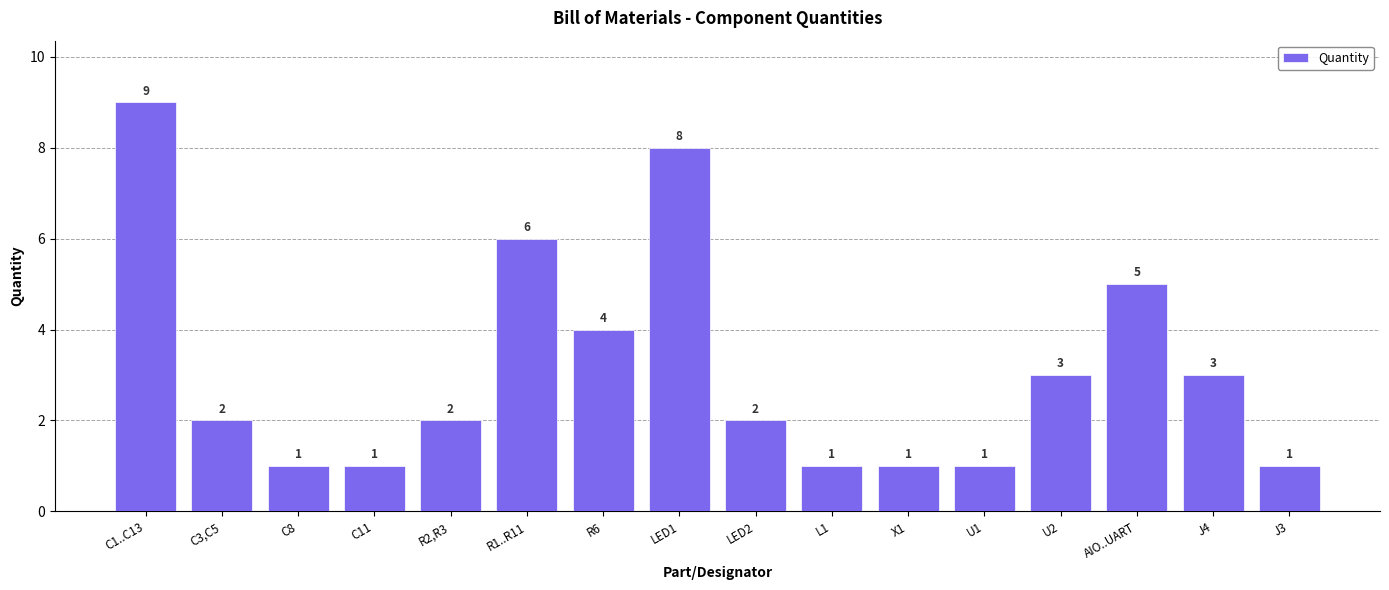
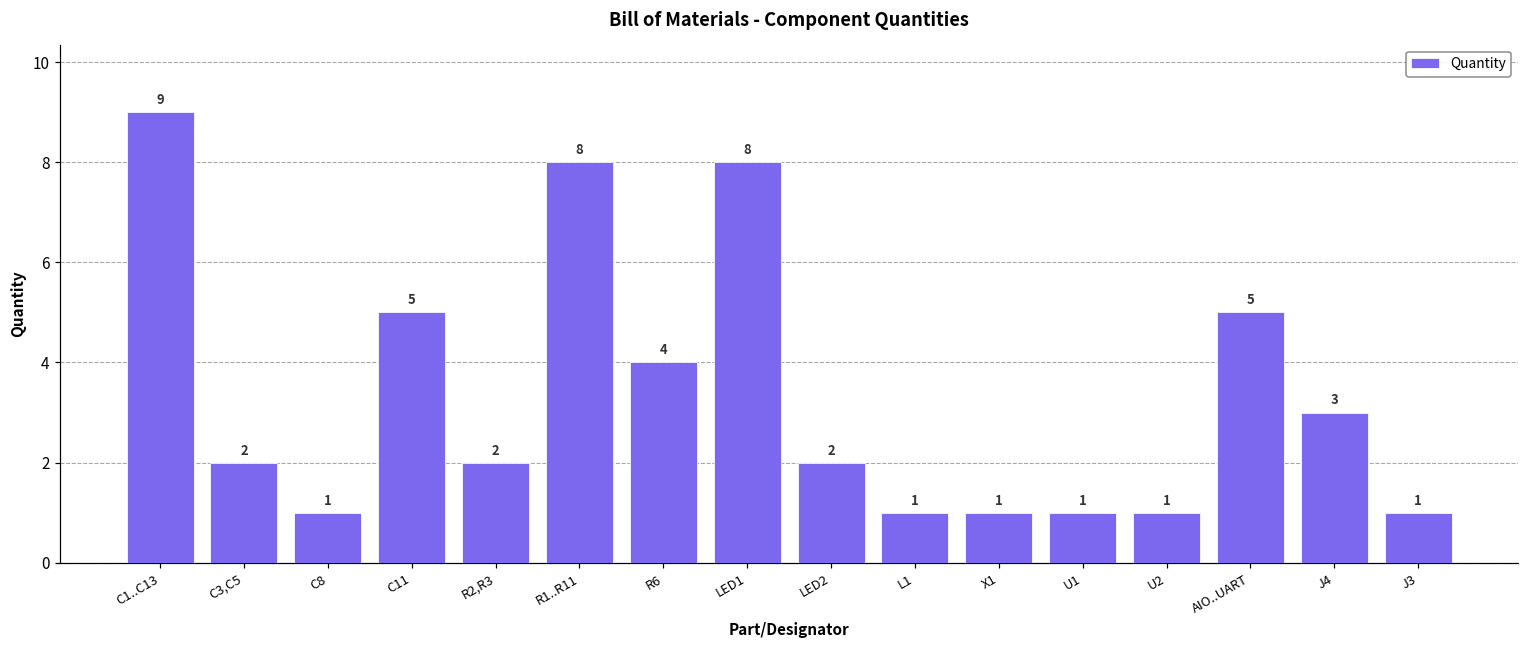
C11: 1 -> 5
R1..R11: 6 -> 8
U2: 3 -> 1
